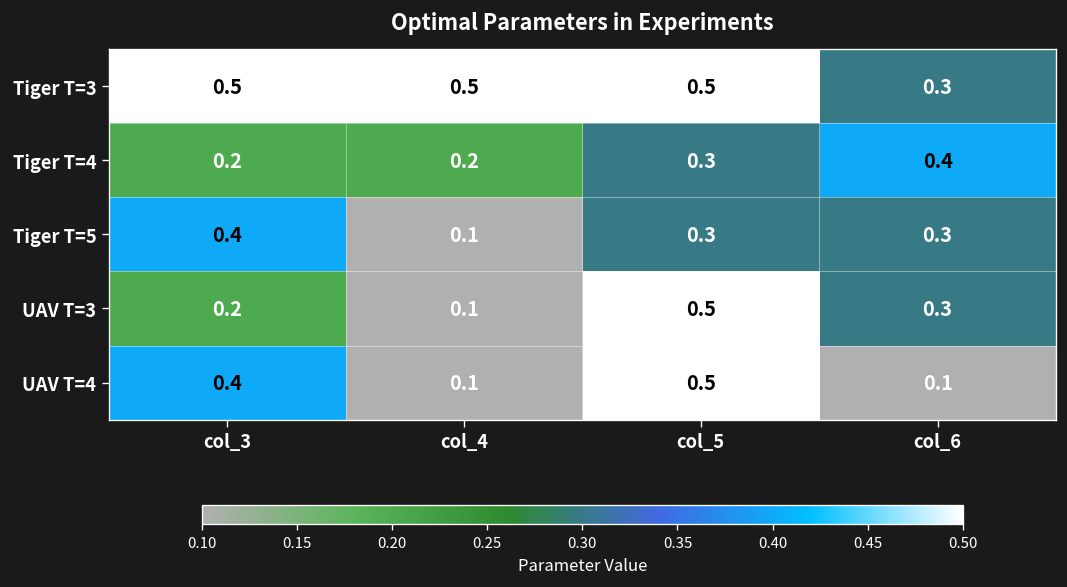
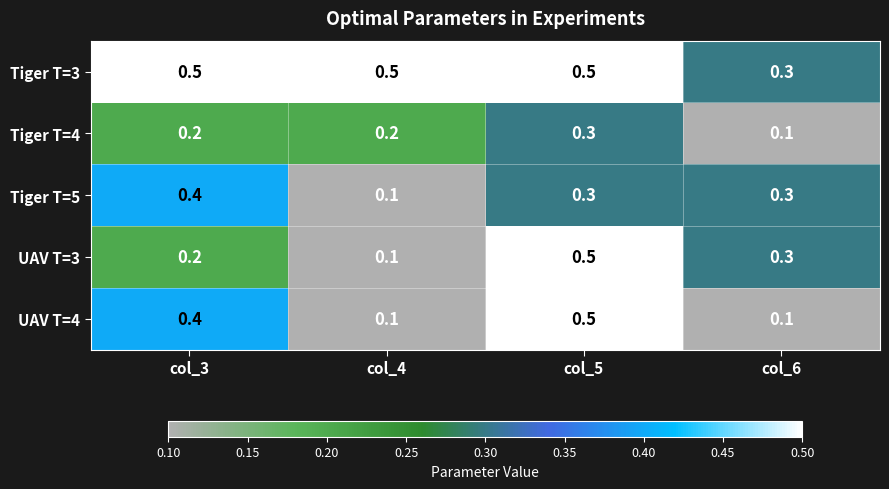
Tiger T=4, col_6: 0.4 -> 0.1
